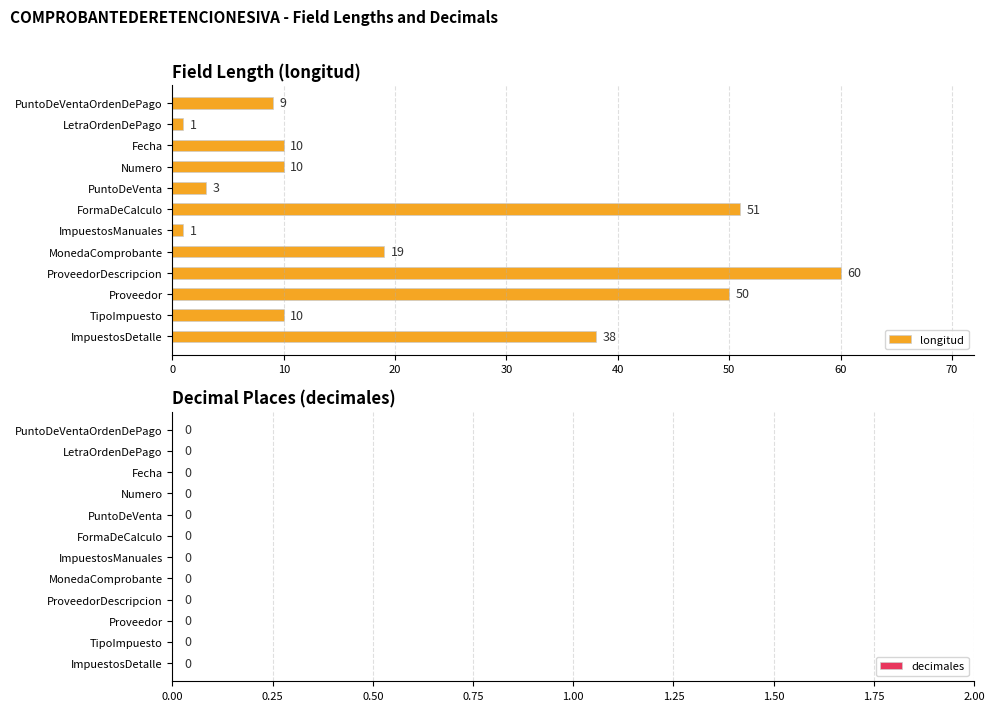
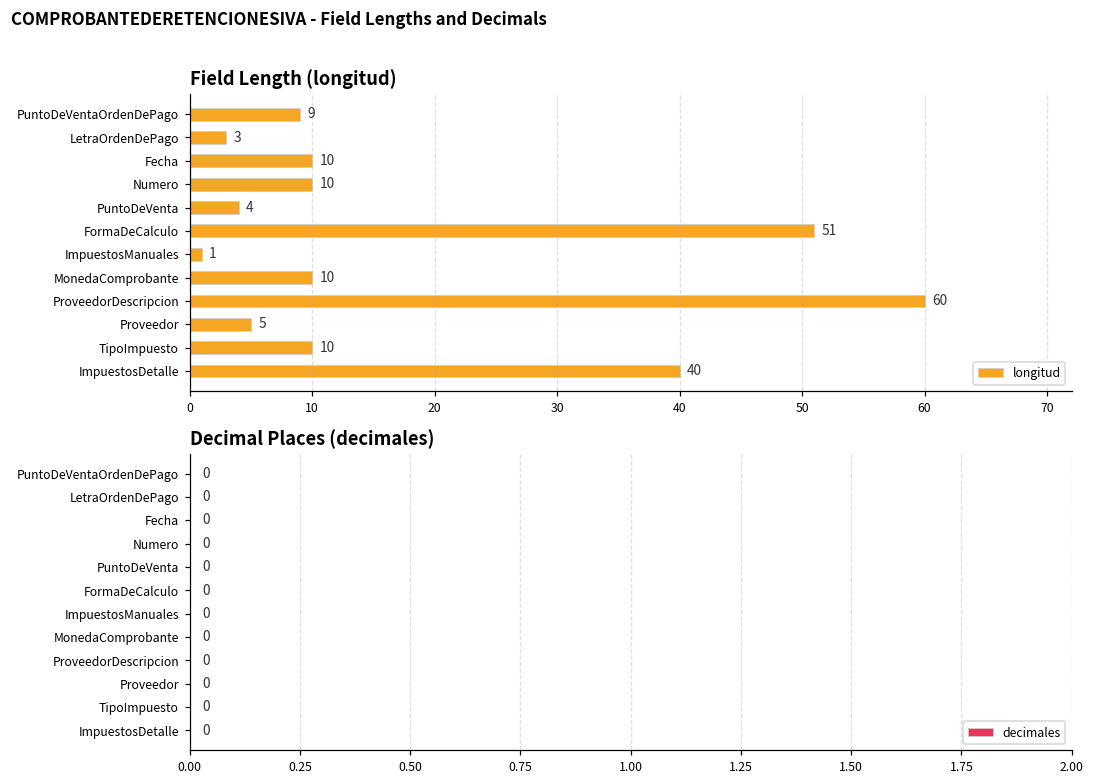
Field Length (longitud), LetraOrdenDePago: 1 -> 3
Field Length (longitud), PuntoDeVenta: 3 -> 4
Field Length (longitud), MonedaComprobante: 19 -> 10
Field Length (longitud), Proveedor: 50 -> 5
Field Length (longitud), ImpuestosDetalle: 38 -> 40
